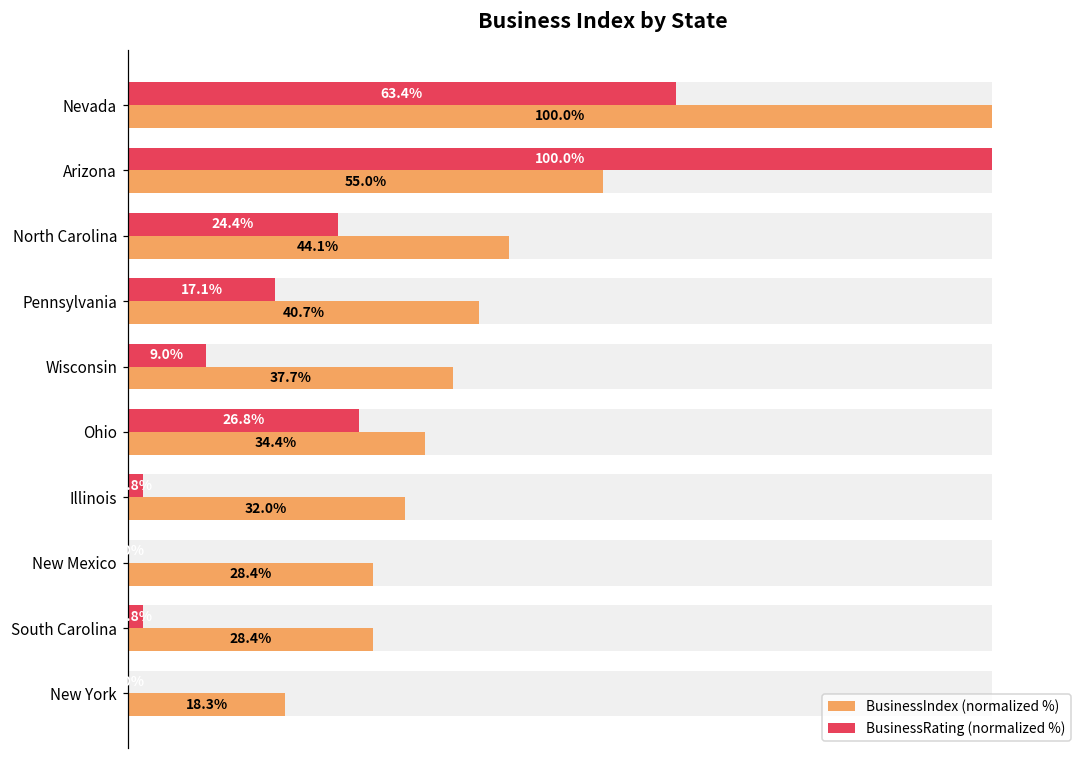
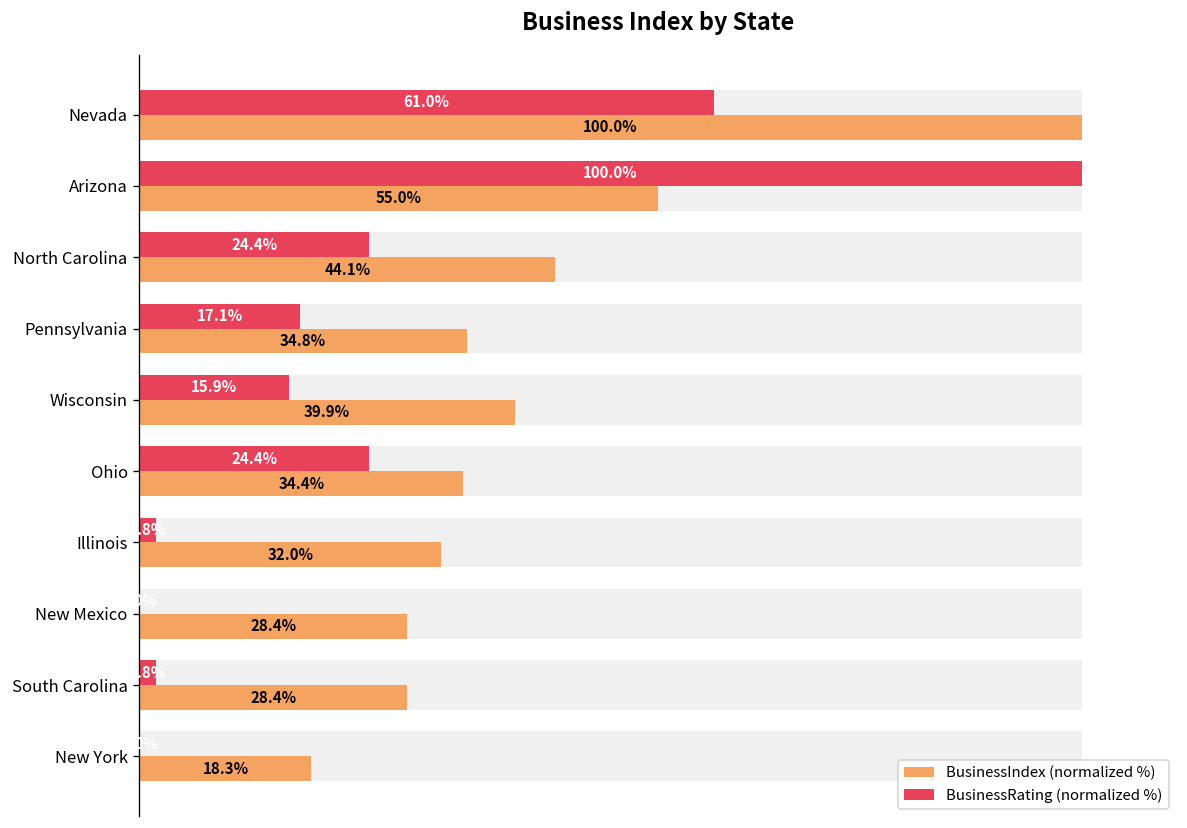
BusinessRating (normalized %), Nevada: 63.4% -> 61.0%
BusinessIndex (normalized %), Pennsylvania: 40.7% -> 34.8%
BusinessRating (normalized %), Wisconsin: 9.0% -> 15.9%
BusinessIndex (normalized %), Wisconsin: 37.7% -> 39.9%
BusinessRating (normalized %), Ohio: 26.8% -> 24.4%
